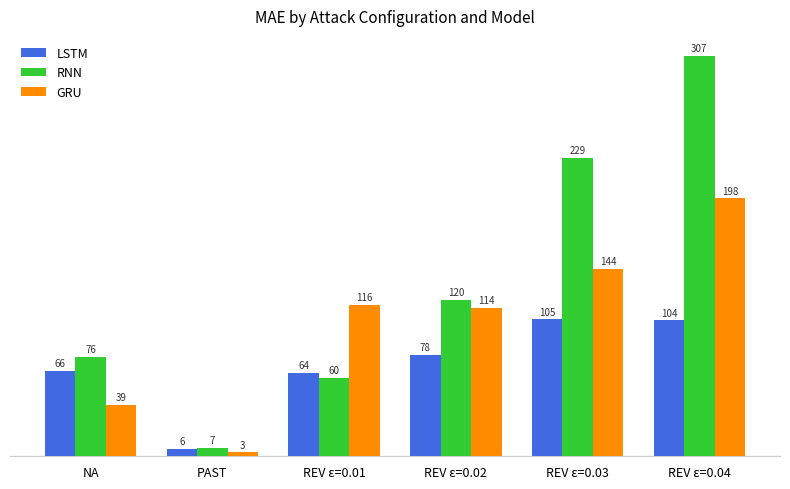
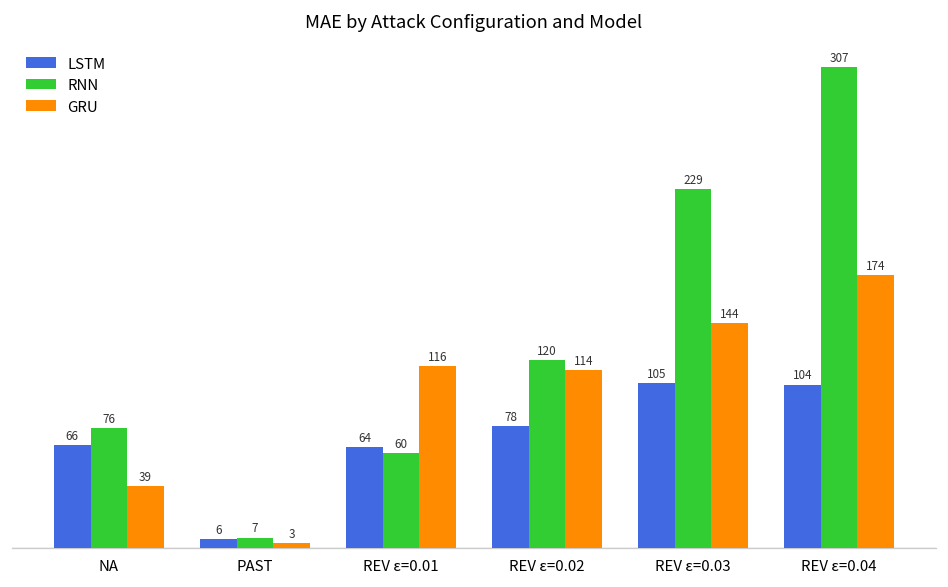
GRU, REV ε=0.04: 198 -> 174
